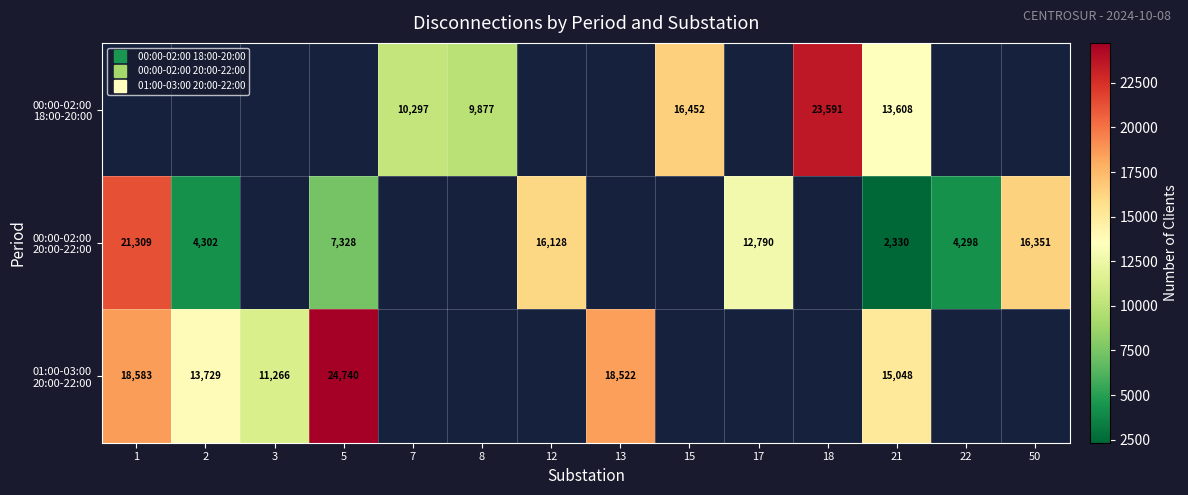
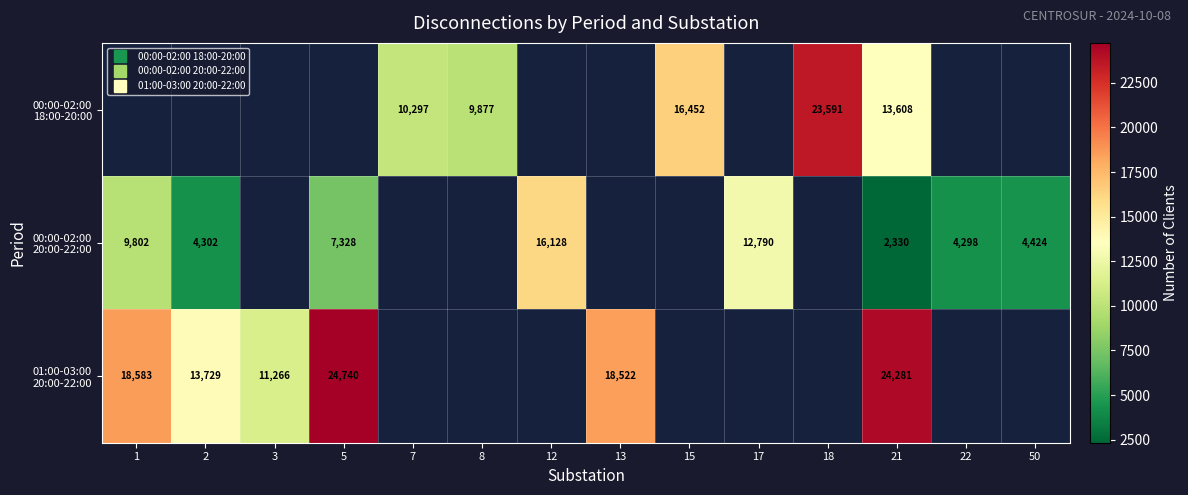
00:00-02:00 20:00-22:00, 1: 21,309 -> 9,802
00:00-02:00 20:00-22:00, 50: 16,351 -> 4,424
01:00-03:00 20:00-22:00, 21: 15,048 -> 24,281
